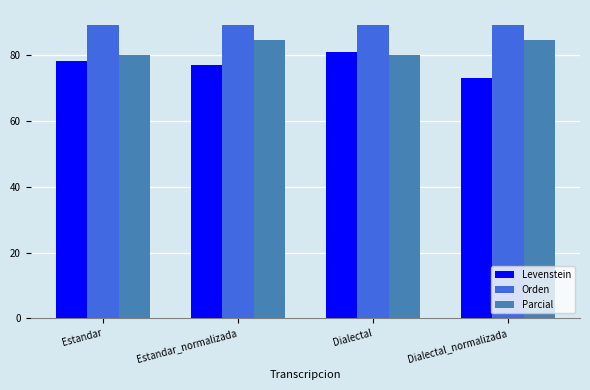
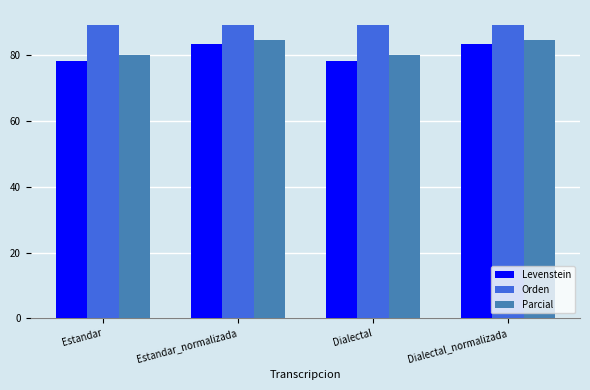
Levenstein, Estandar_normalizada: 77 -> 83
Levenstein, Dialectal: 81 -> 78
Levenstein, Dialectal_normalizada: 73 -> 83
